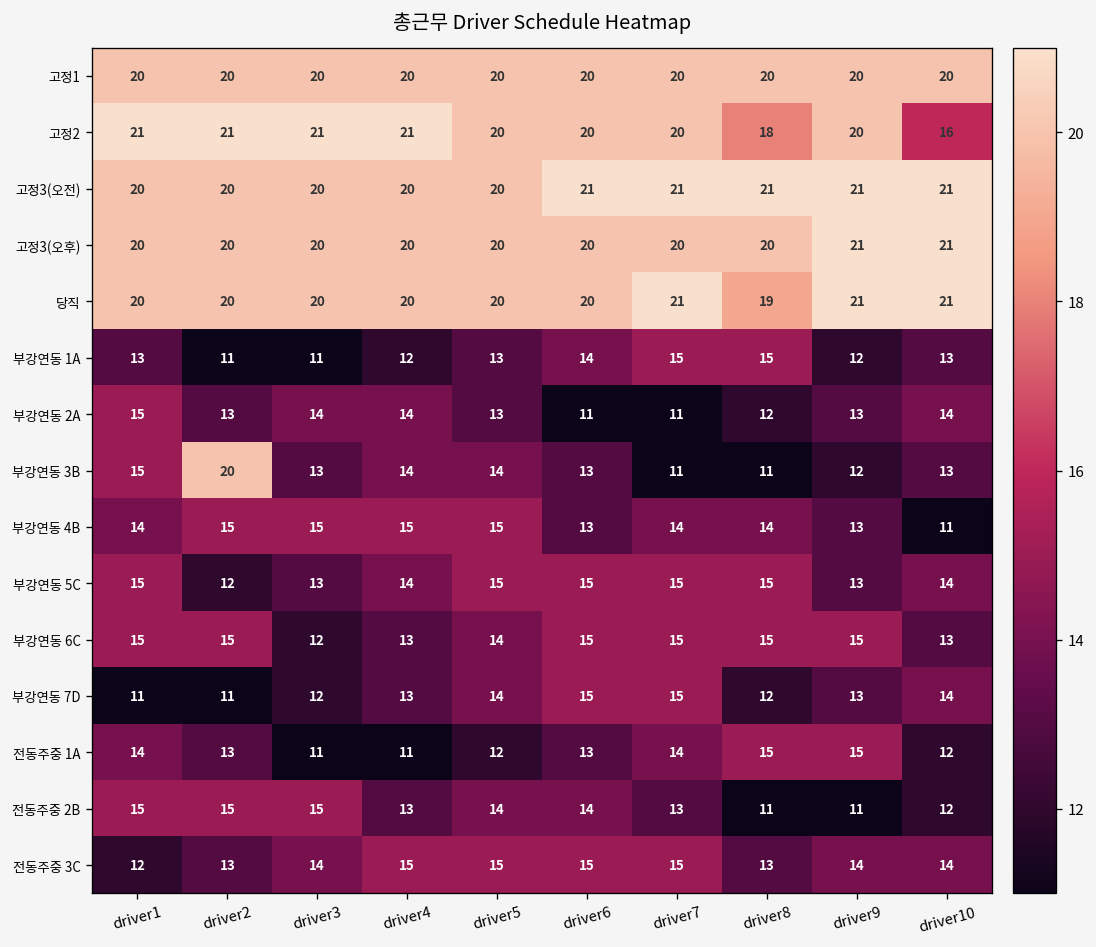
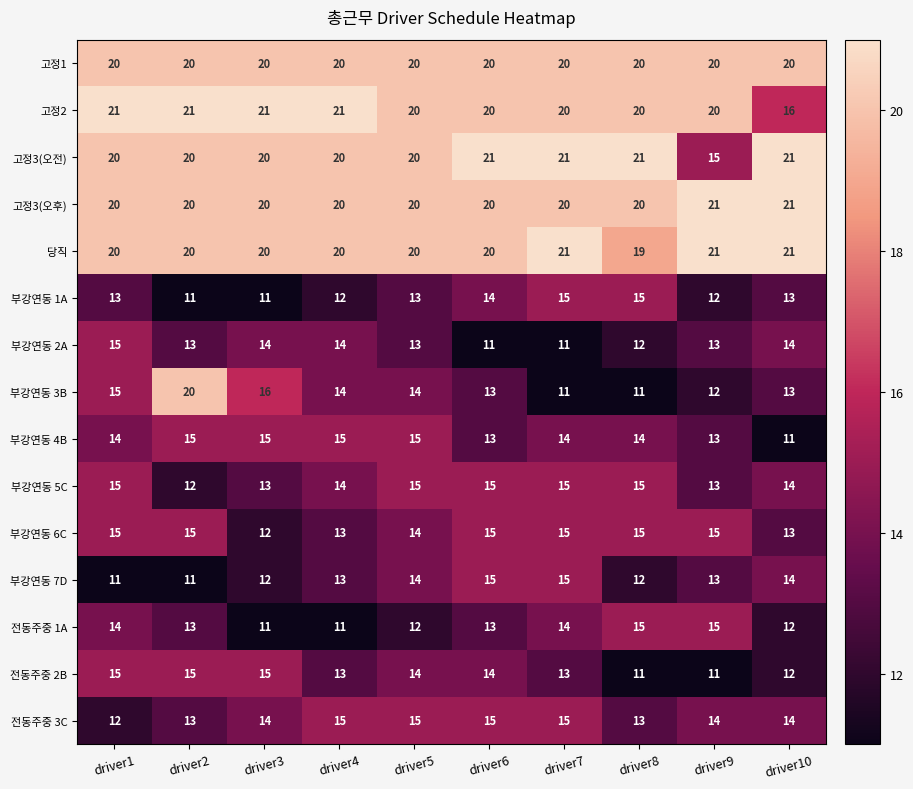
고정2, driver8: 18 -> 20
고정3(오전), driver9: 21 -> 15
부강연동 3B, driver3: 13 -> 16
